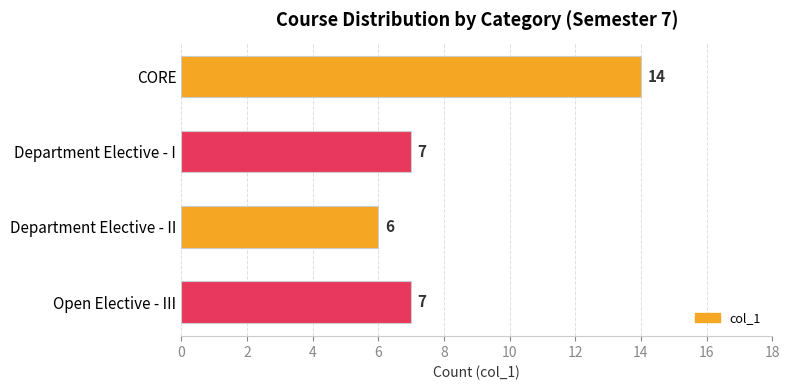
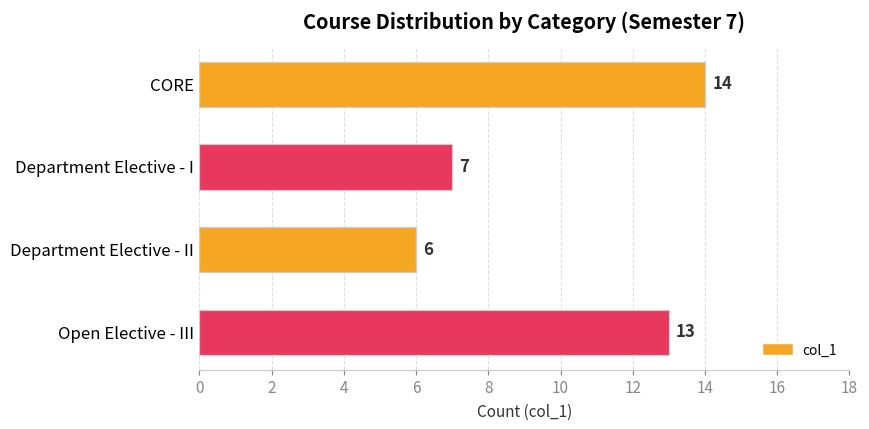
Open Elective - III: 7 -> 13
